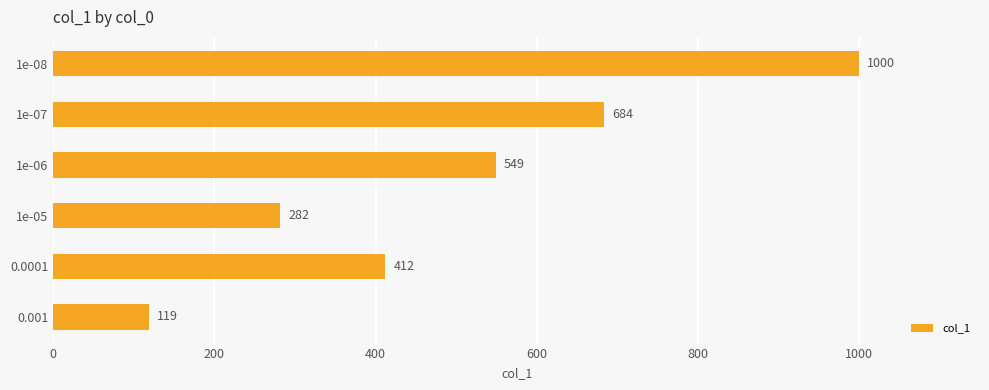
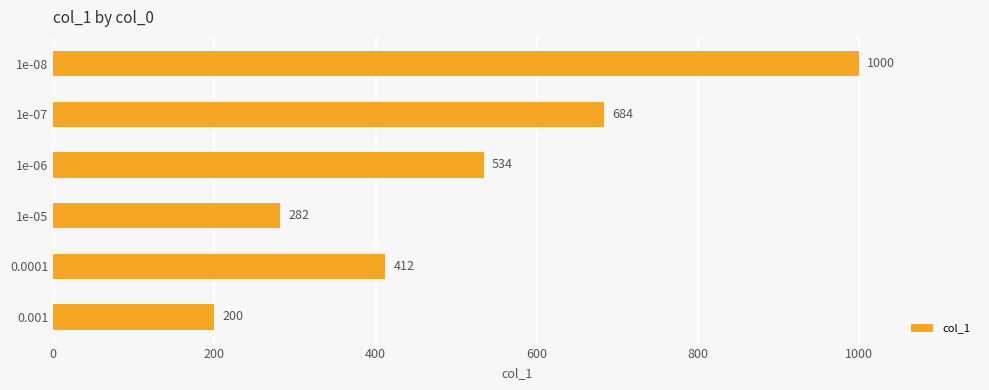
1e-06: 549 -> 534
0.001: 119 -> 200
